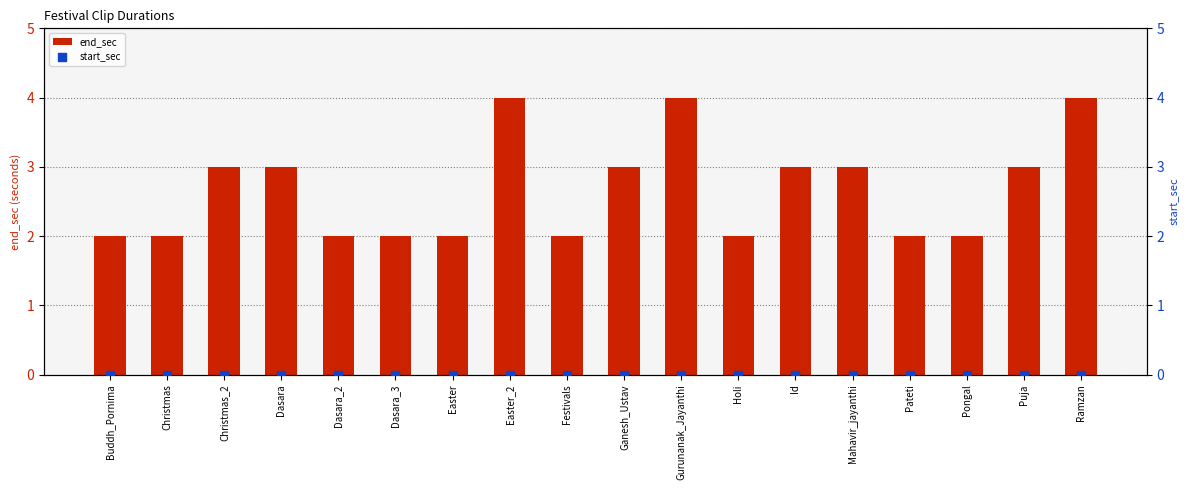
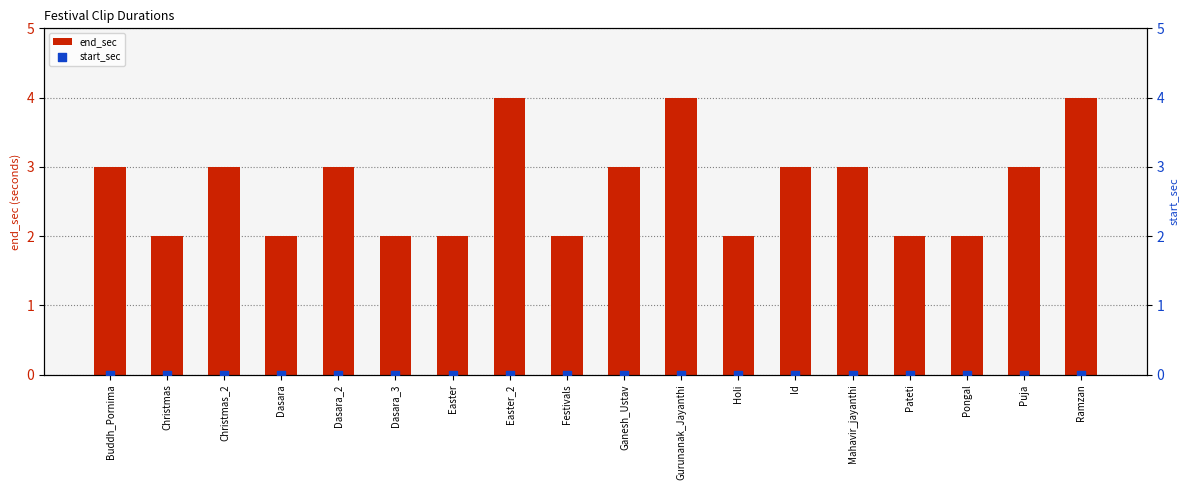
end_sec, Buddh_Pornima: 2 -> 3
end_sec, Dasara: 3 -> 2
end_sec, Dasara_2: 2 -> 3
